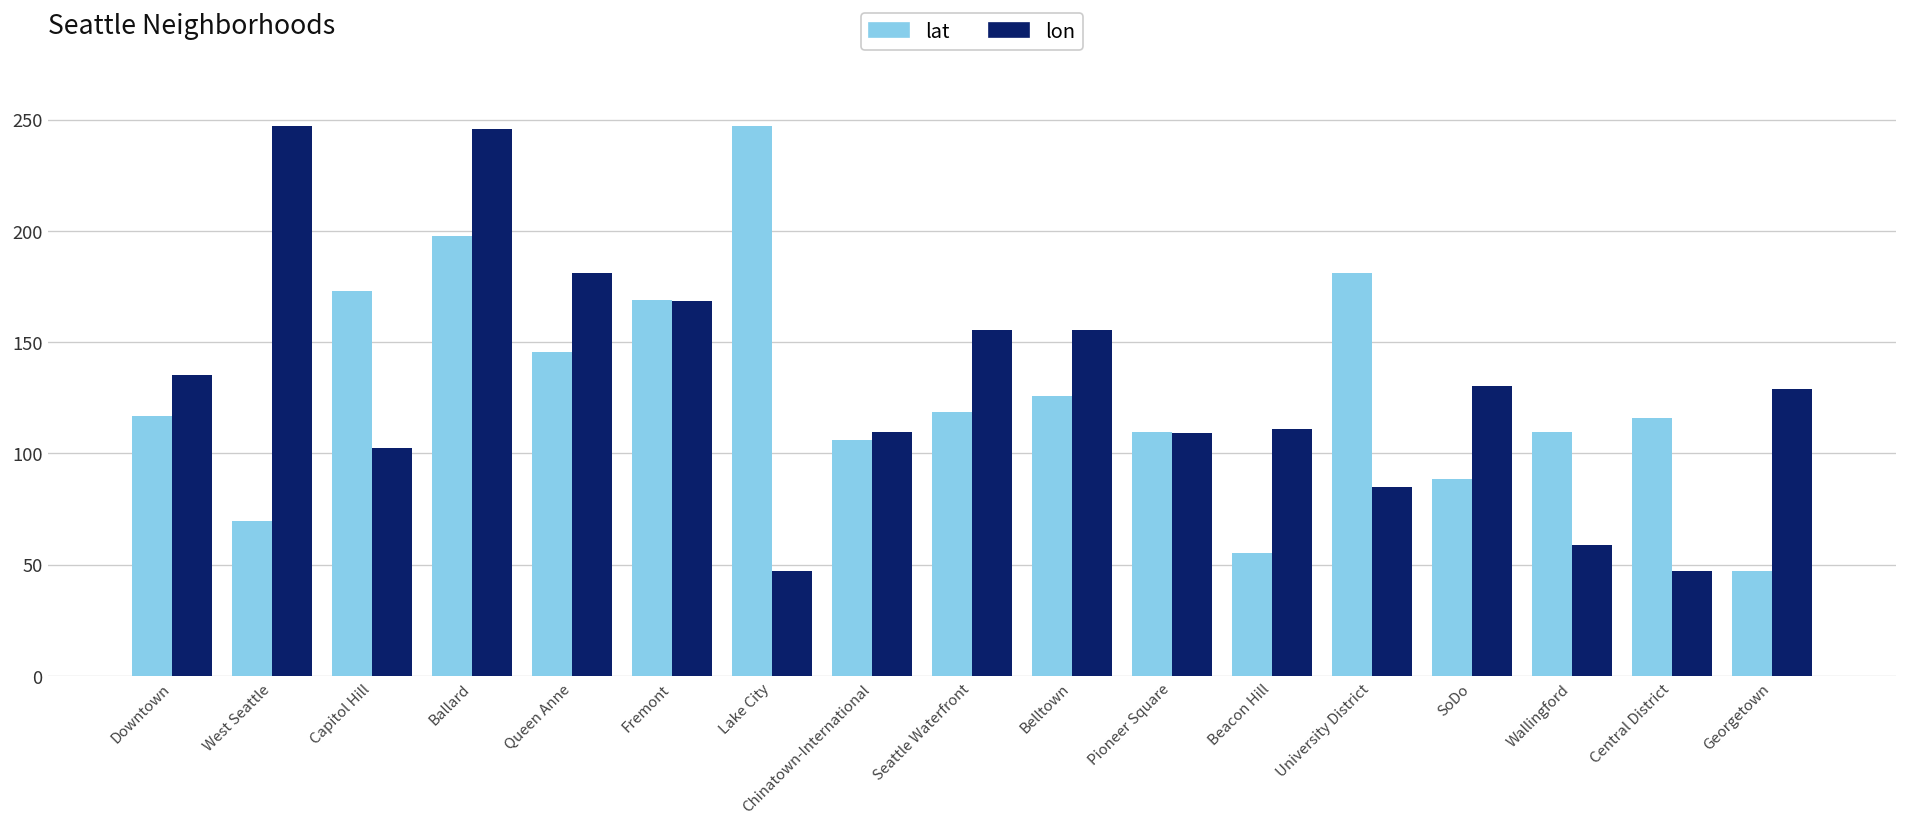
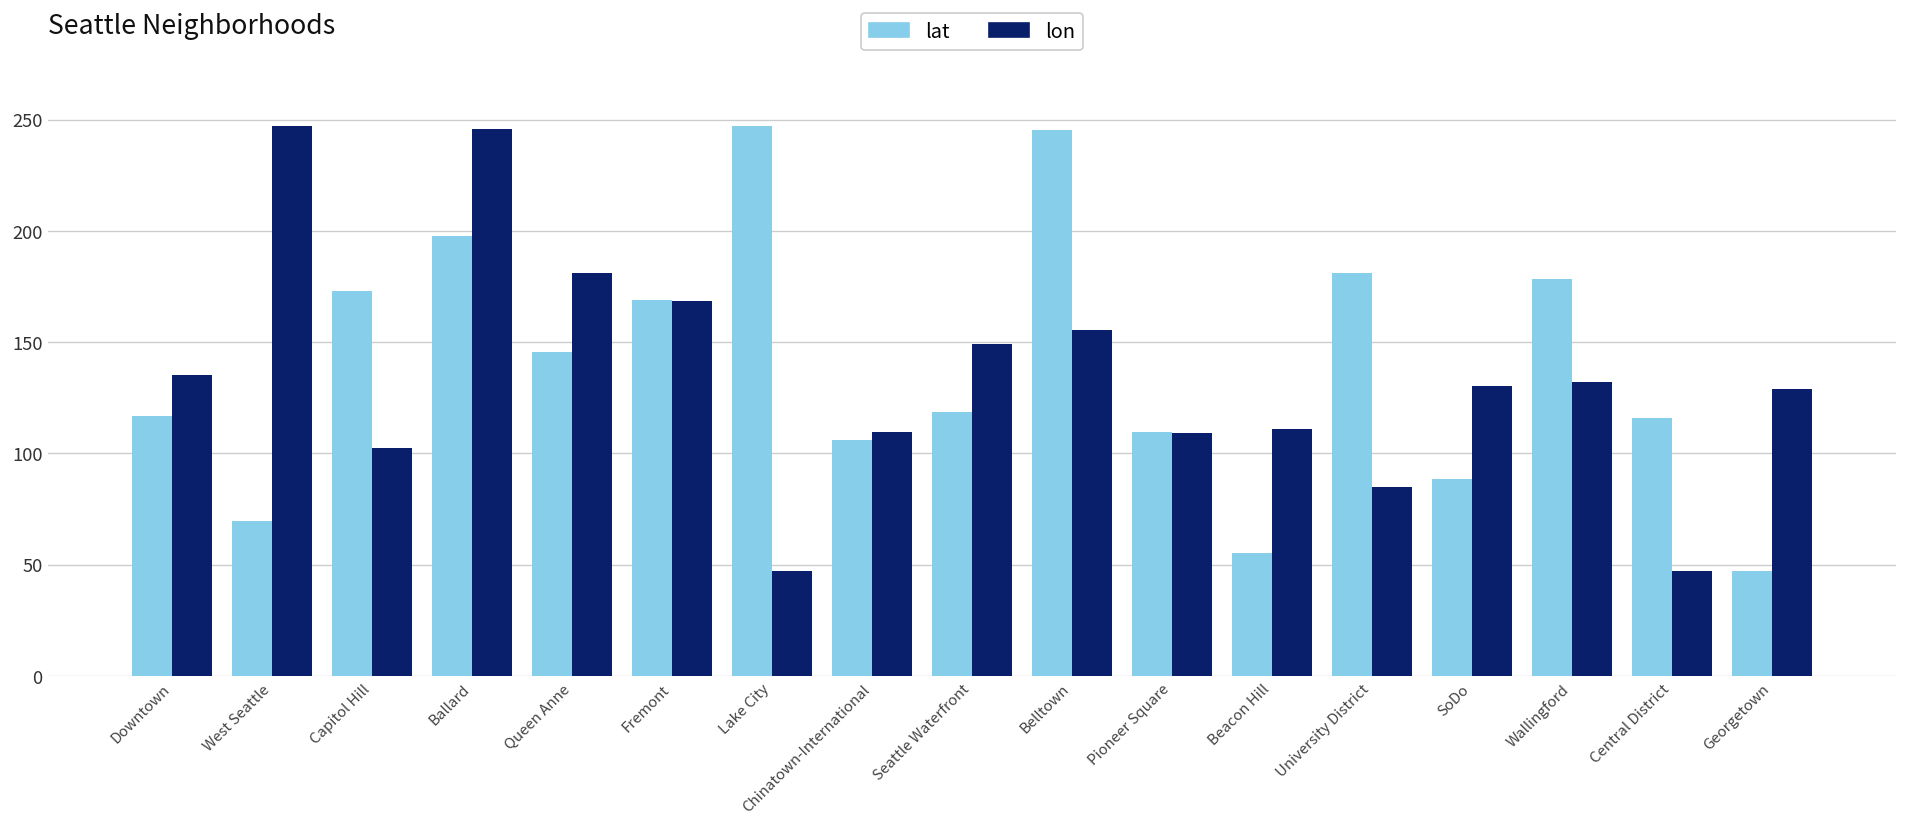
lon, Seattle Waterfront: 156 -> 149
lat, Belltown: 126 -> 245
lat, Wallingford: 110 -> 178
lon, Wallingford: 59 -> 132
